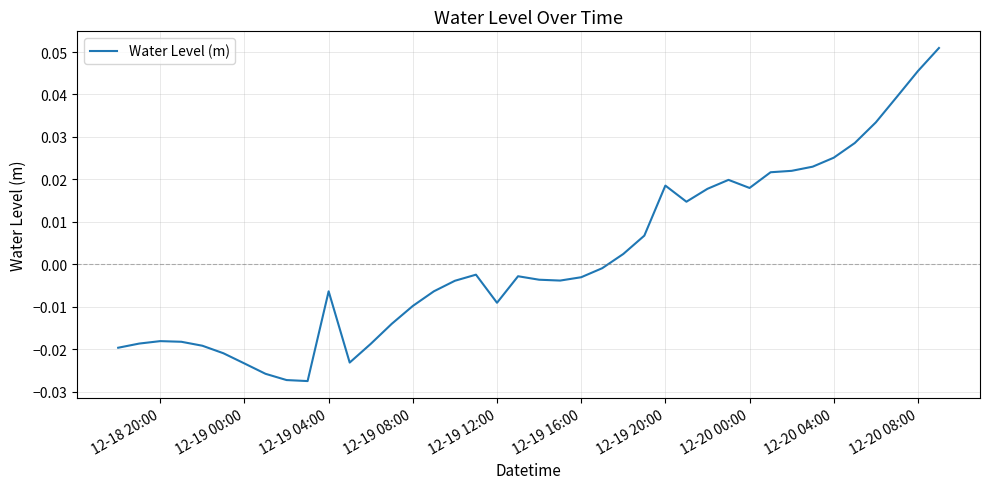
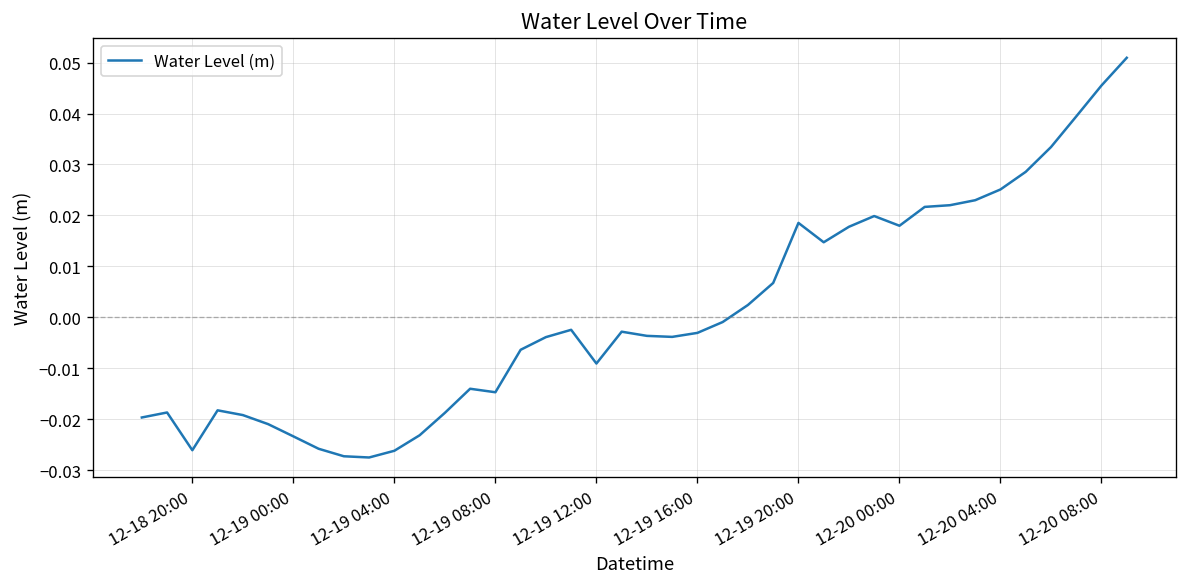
12-18 20:00: -0.018 -> -0.026
12-19 04:00: -0.006 -> -0.026
12-19 08:00: -0.010 -> -0.015
